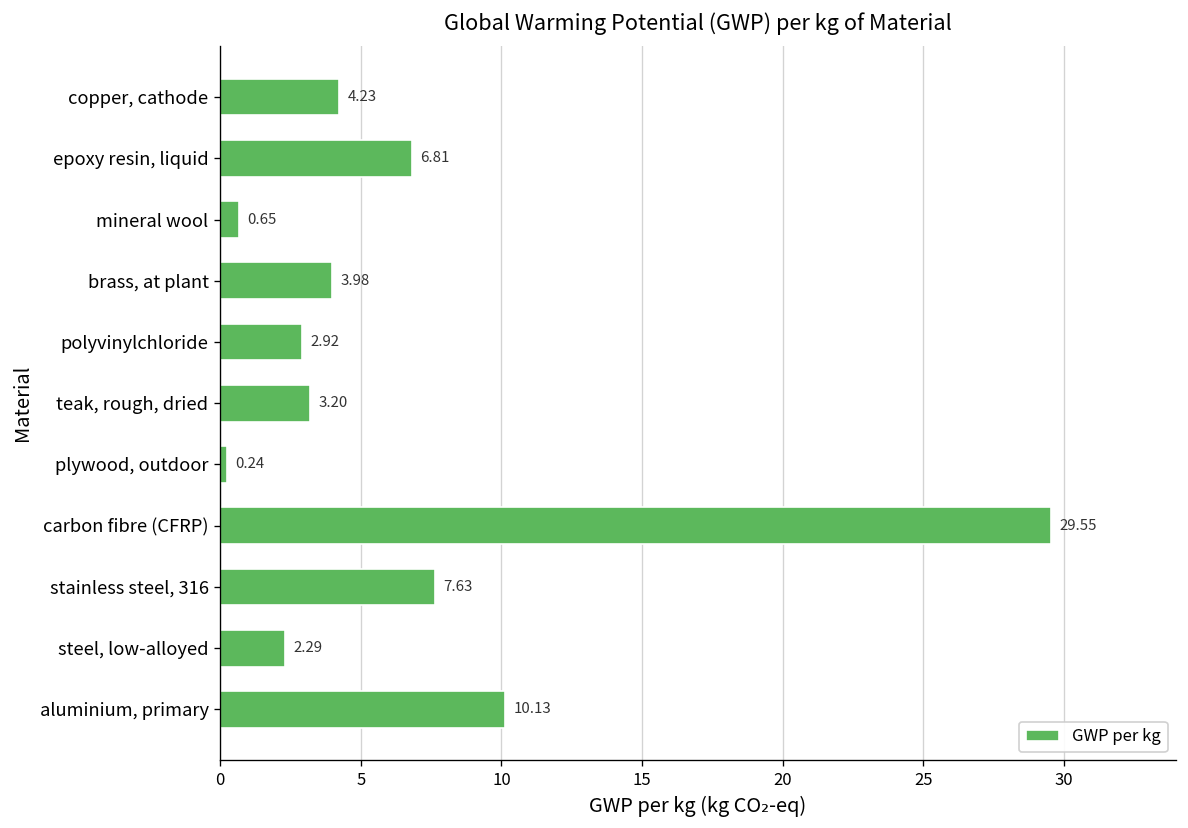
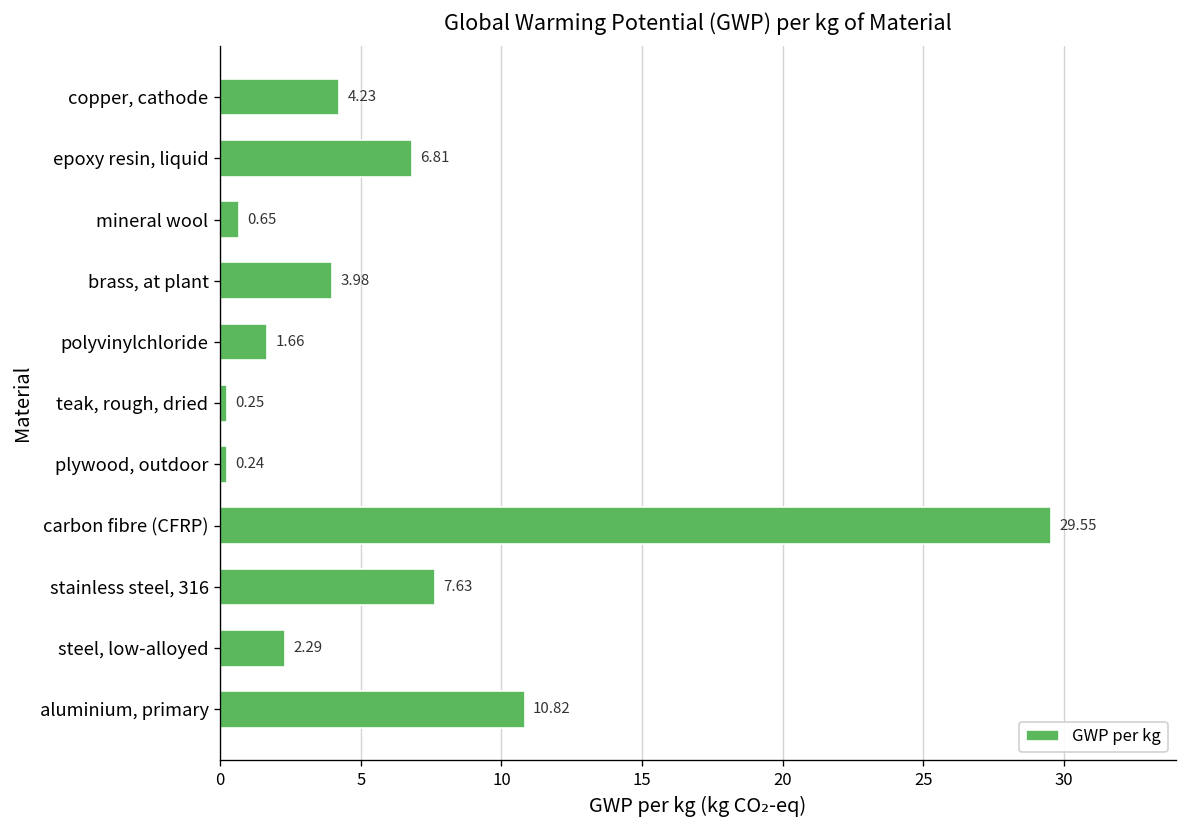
polyvinylchloride: 2.92 -> 1.66
teak, rough, dried: 3.20 -> 0.25
aluminium, primary: 10.13 -> 10.82
